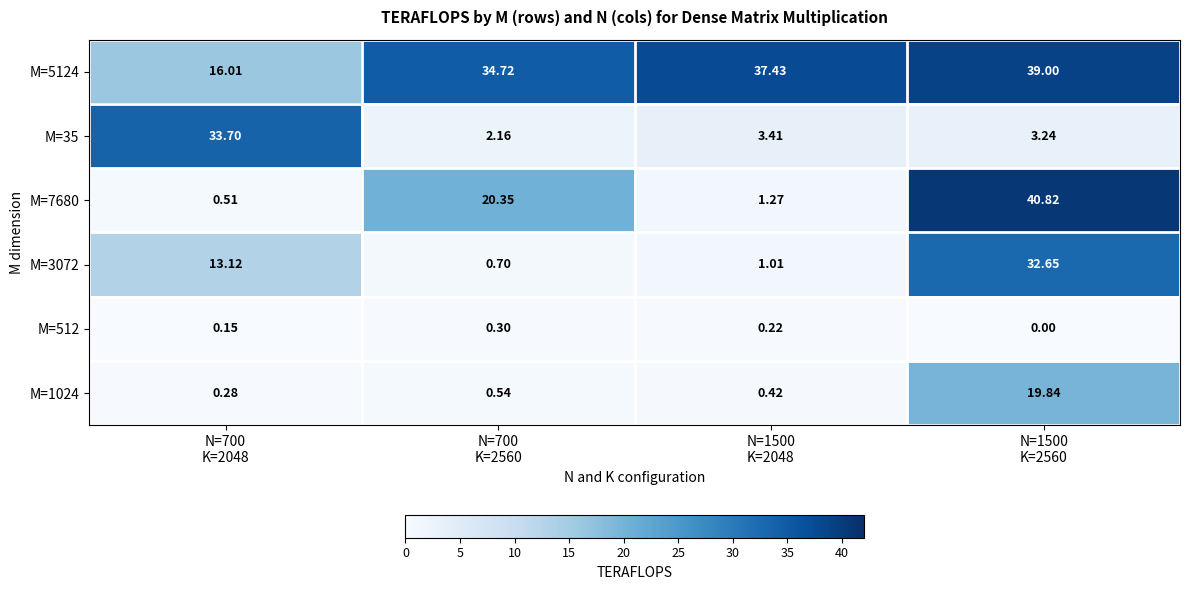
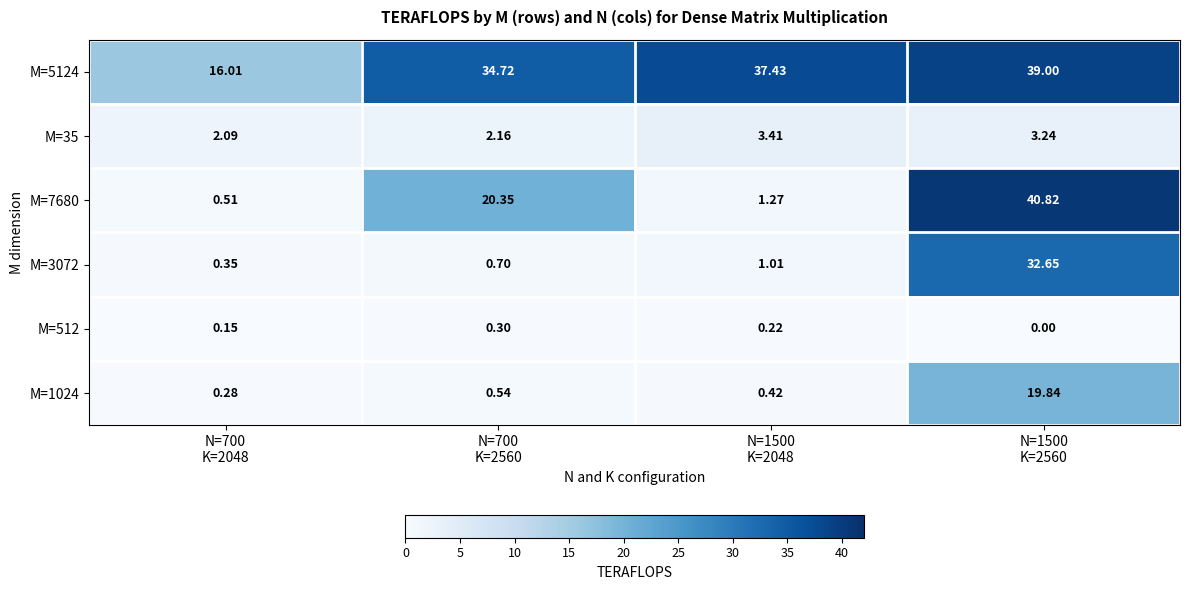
M=35, N=700 K=2048: 33.70 -> 2.09
M=3072, N=700 K=2048: 13.12 -> 0.35
